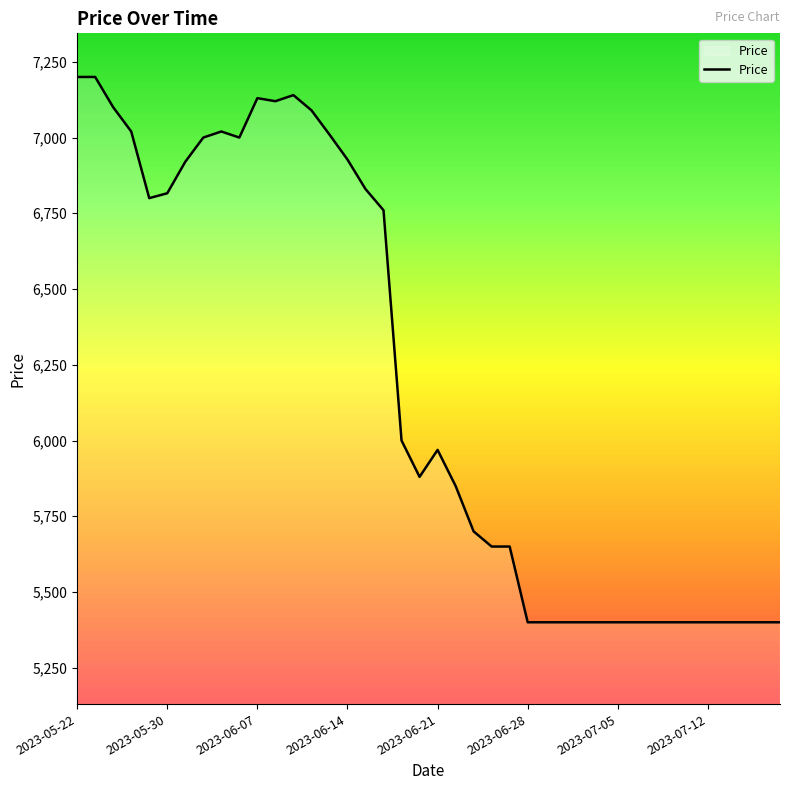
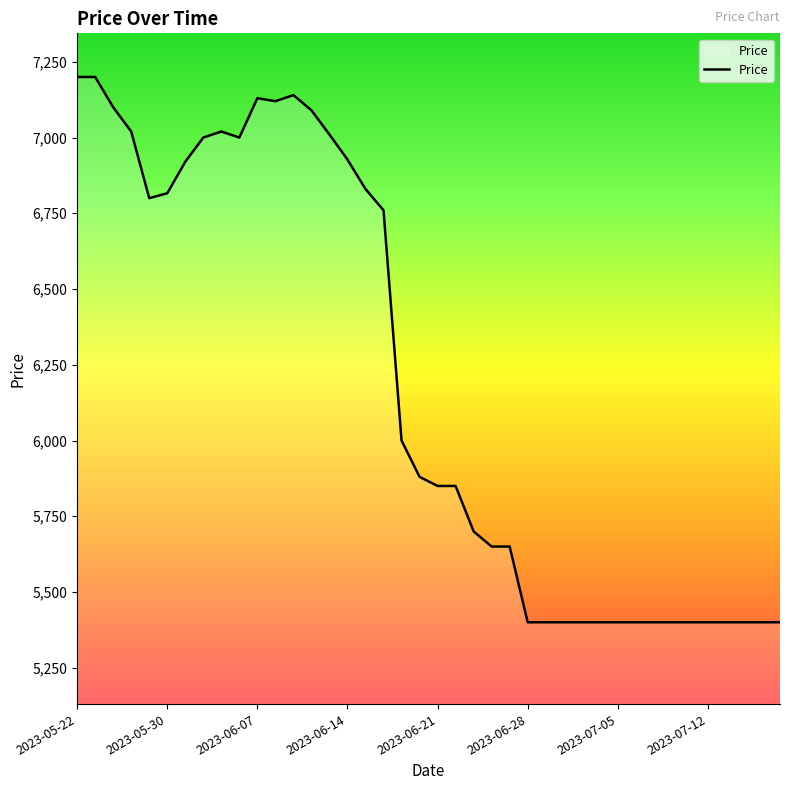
2023-06-21: 5,970 -> 5,850
